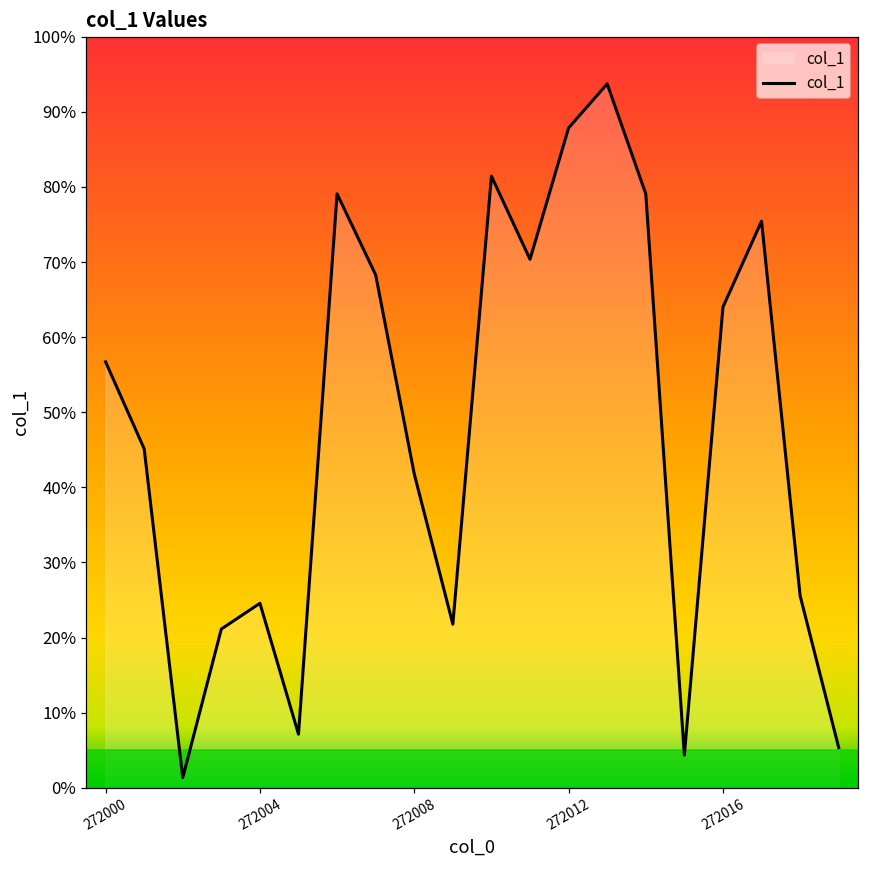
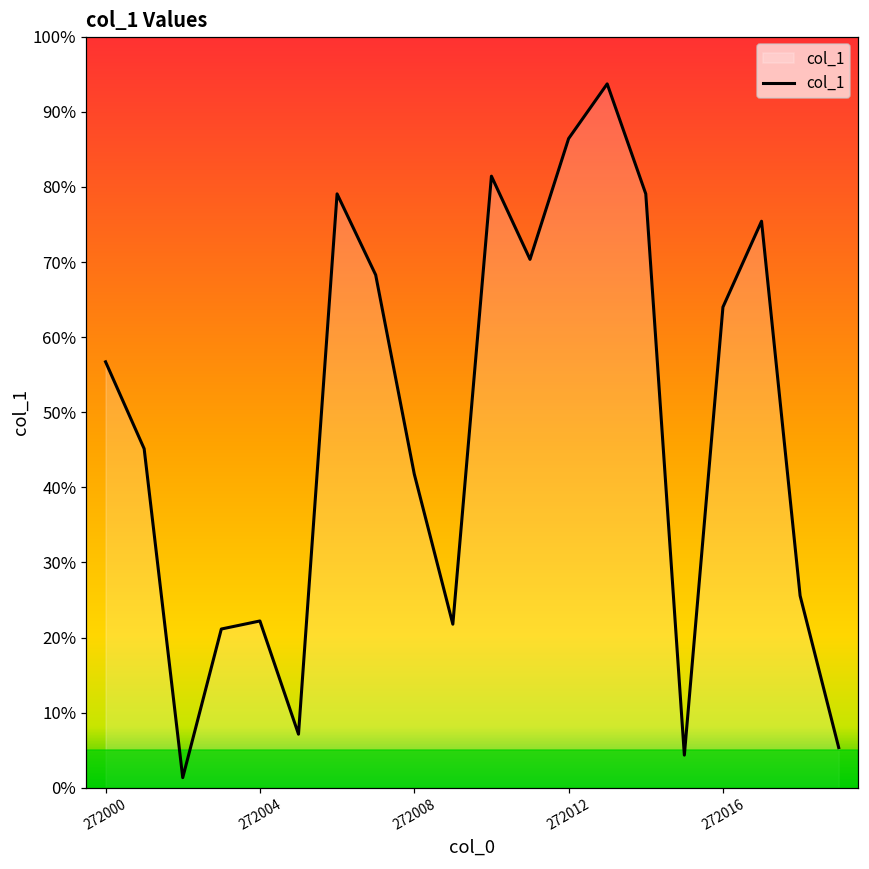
272004: 25% -> 22%
272012: 88% -> 86%
